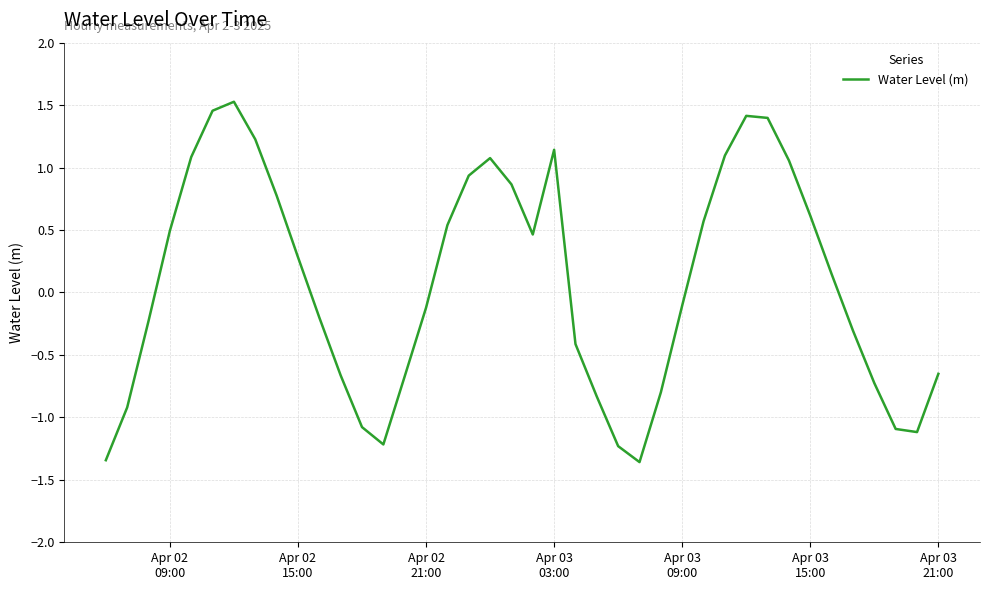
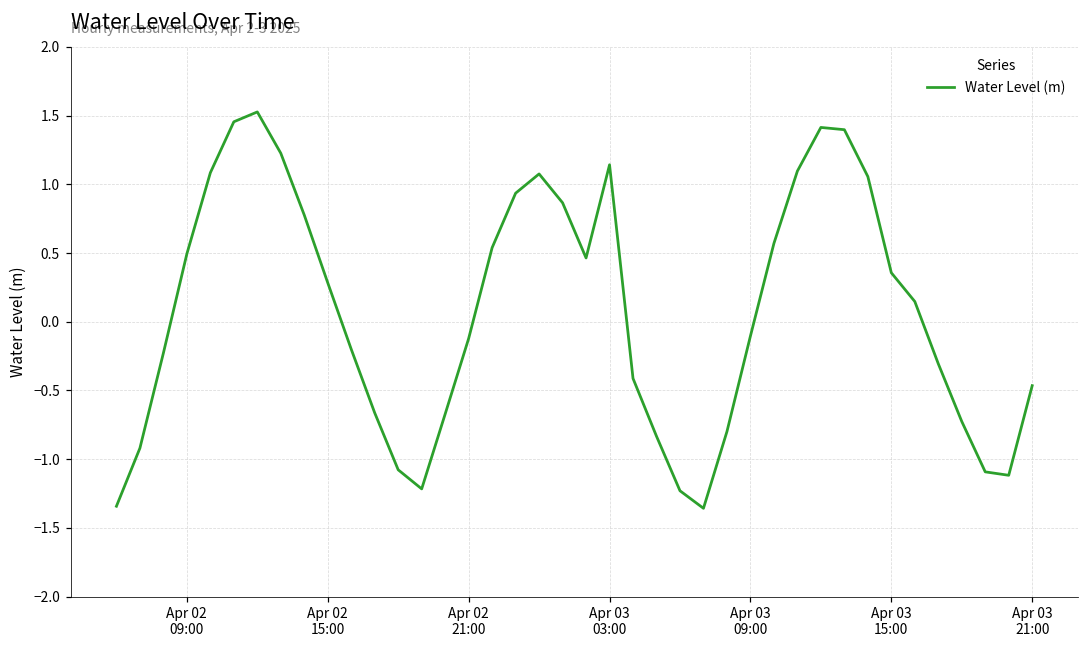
Apr 03 15:00: 0.61 -> 0.36
Apr 03 21:00: -0.65 -> -0.47
